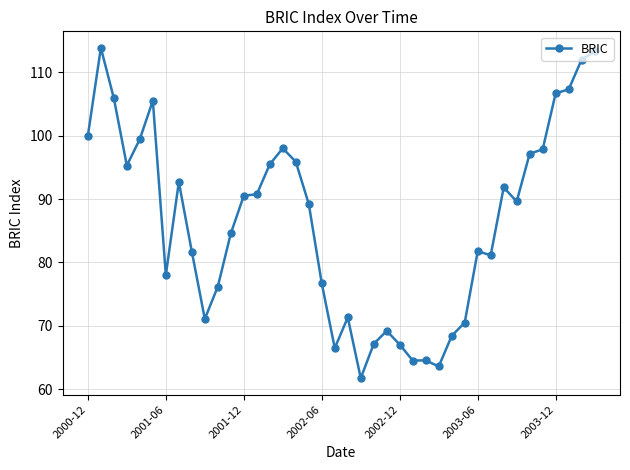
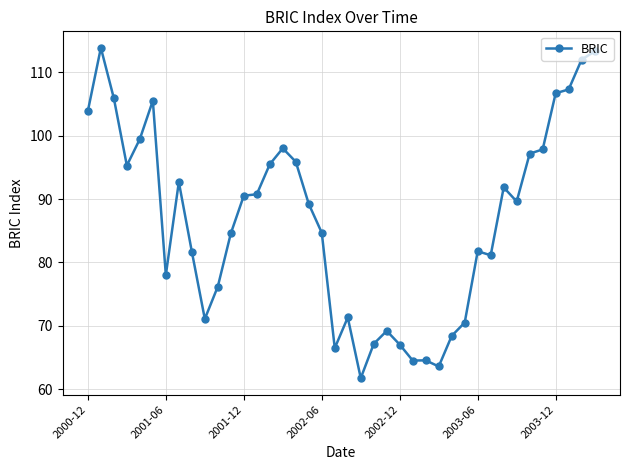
2000-12: 100 -> 104
2002-06: 77 -> 85
